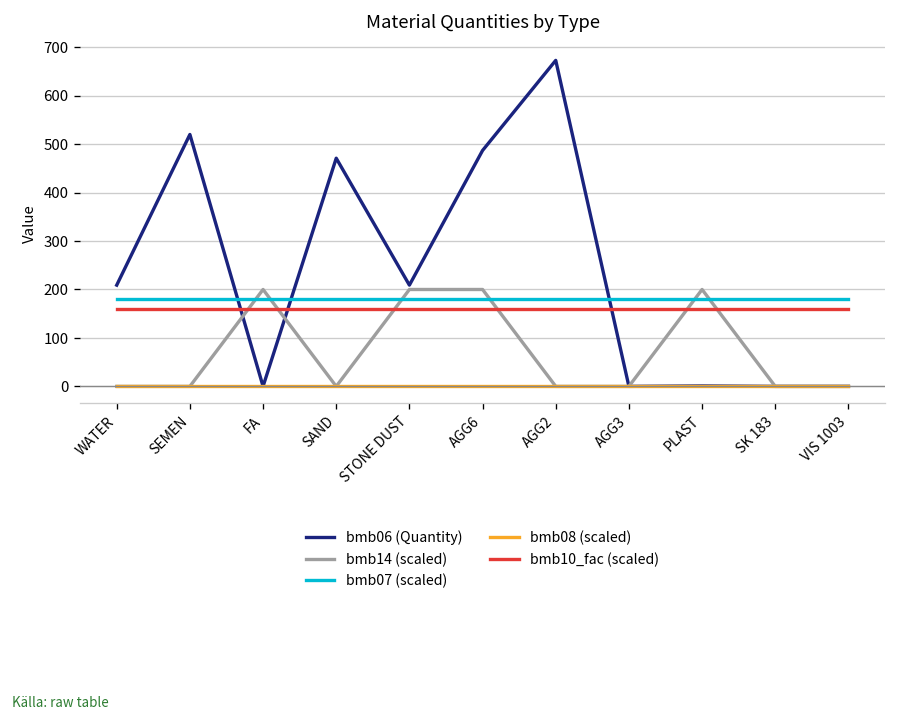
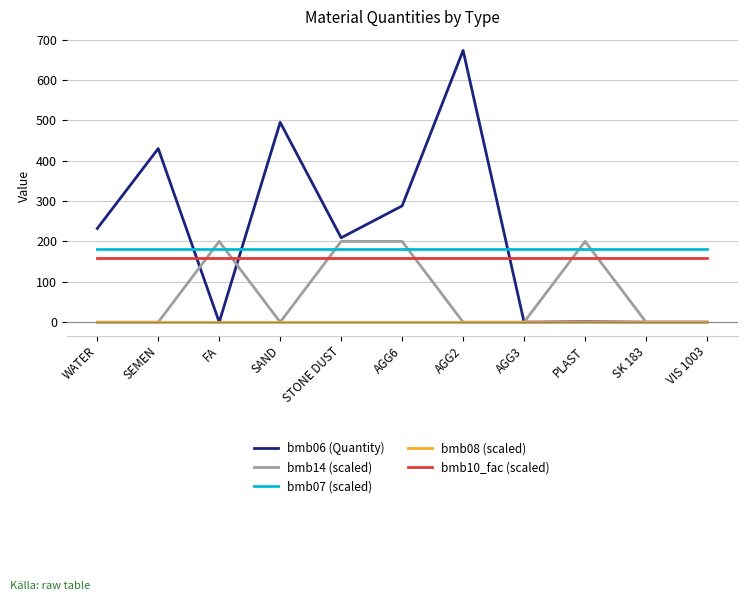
bmb06 (Quantity), WATER: 210 -> 230
bmb06 (Quantity), SEMEN: 520 -> 430
bmb06 (Quantity), SAND: 470 -> 500
bmb06 (Quantity), AGG6: 490 -> 290
